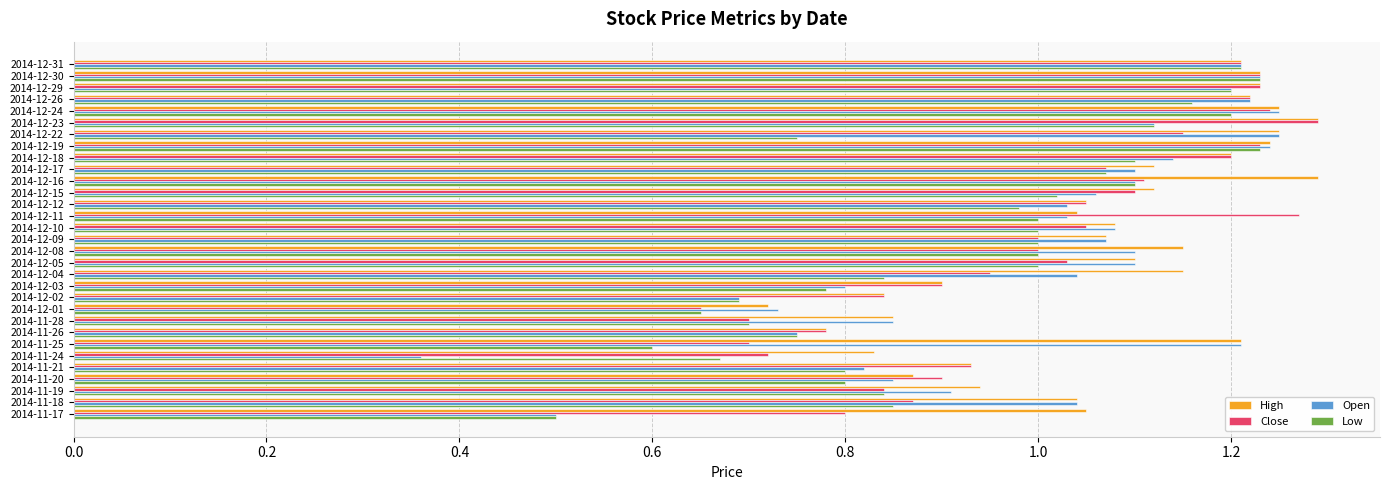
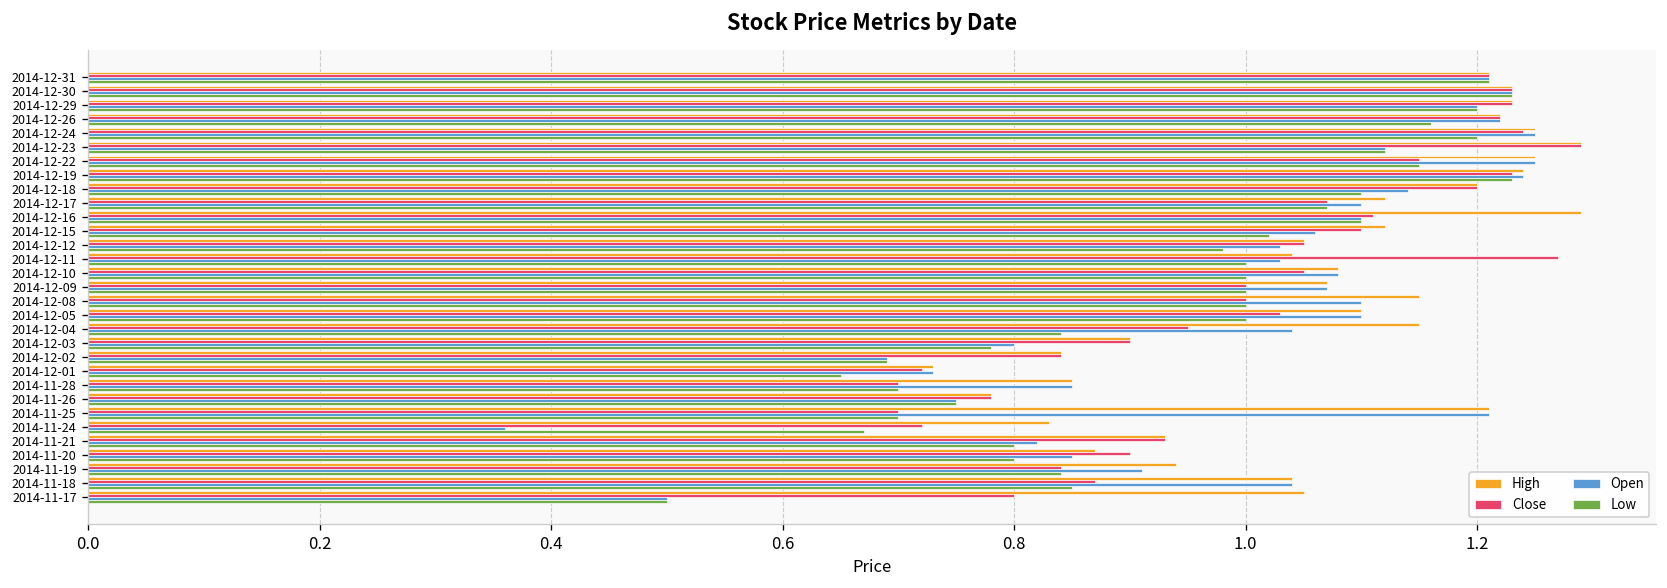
Low, 2014-12-22: 0.75 -> 1.15
High, 2014-12-01: 0.72 -> 0.73
Close, 2014-12-01: 0.65 -> 0.72
Low, 2014-11-25: 0.6 -> 0.7
